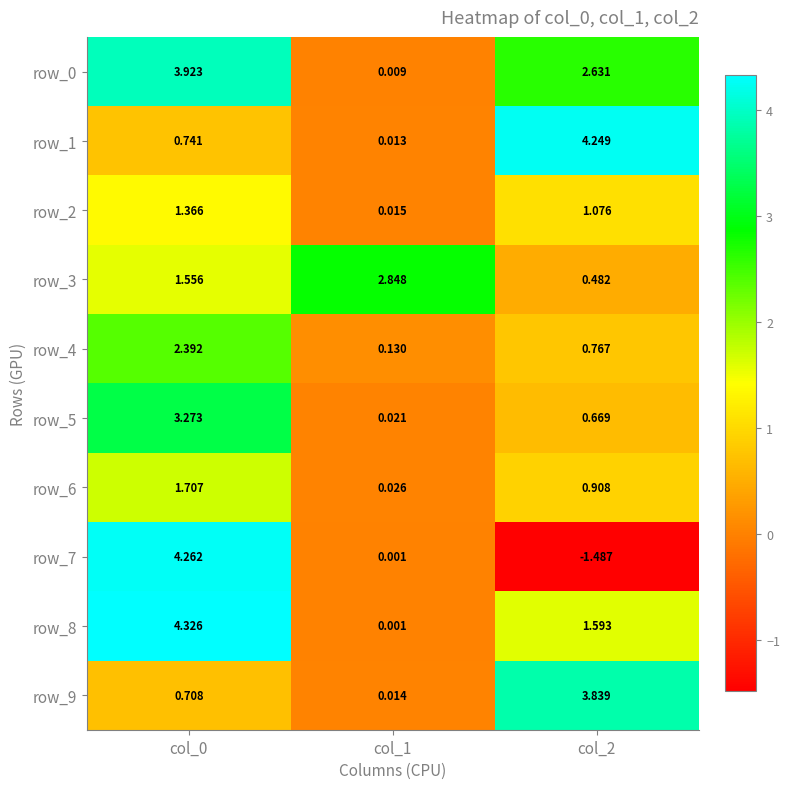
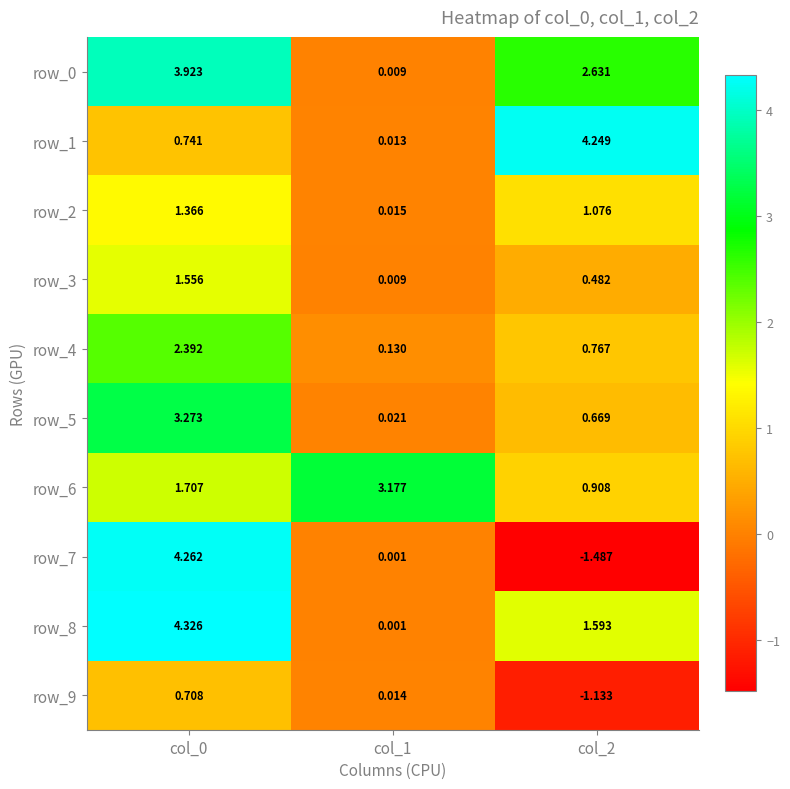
row_3, col_1: 2.848 -> 0.009
row_6, col_1: 0.026 -> 3.177
row_9, col_2: 3.839 -> -1.133
